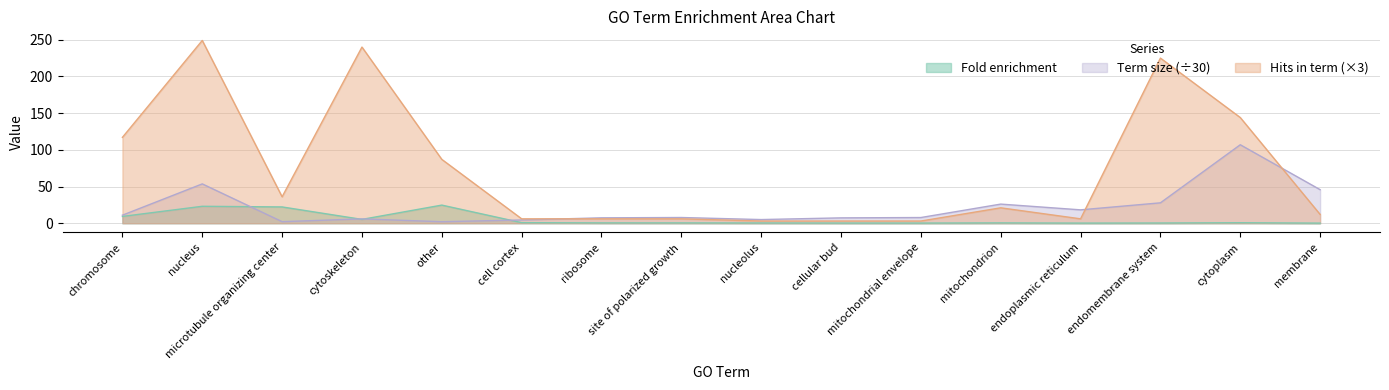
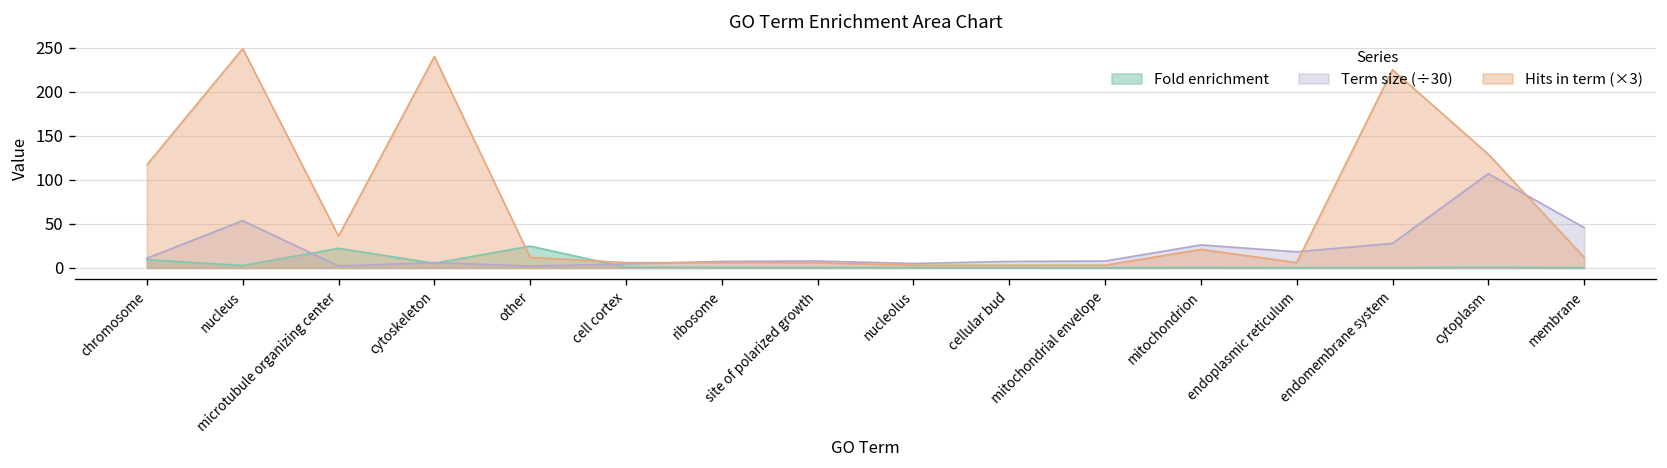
Fold enrichment, nucleus: 20 -> 0
Hits in term (×3), other: 90 -> 10
Hits in term (×3), cytoplasm: 140 -> 130
